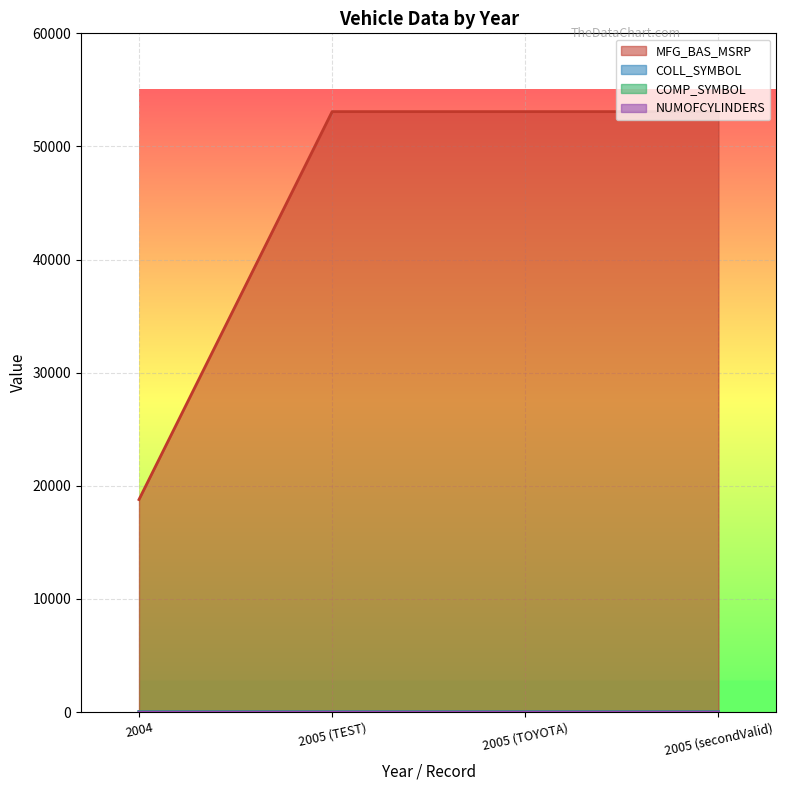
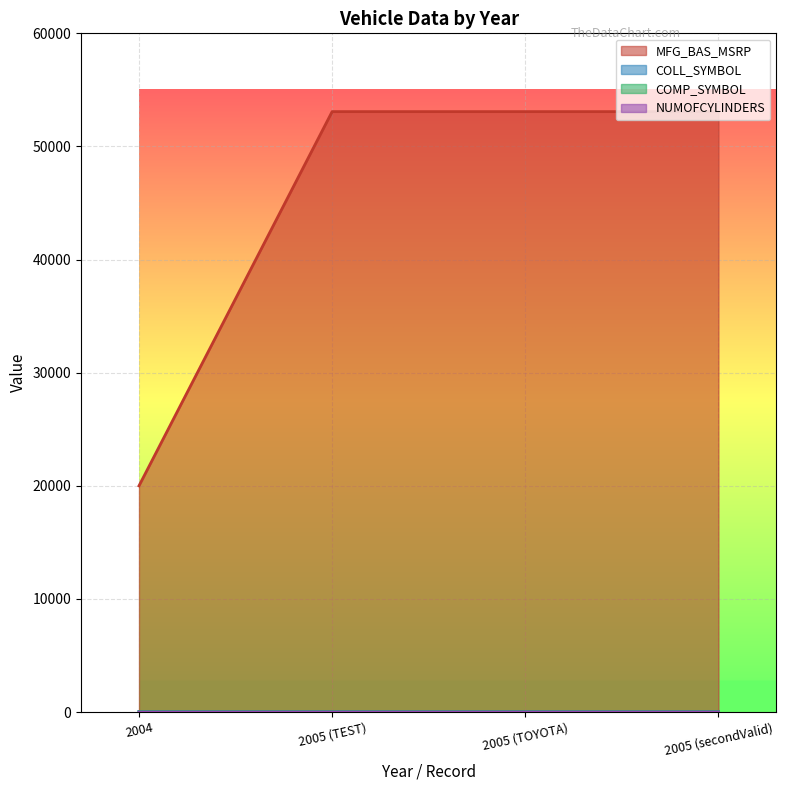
MFG_BAS_MSRP, 2004: 18800 -> 20000
